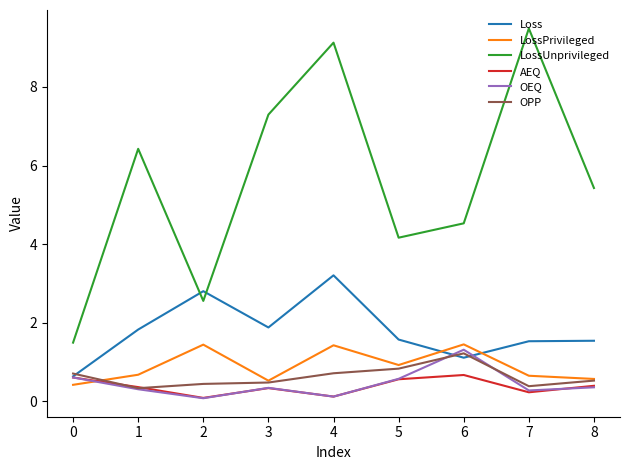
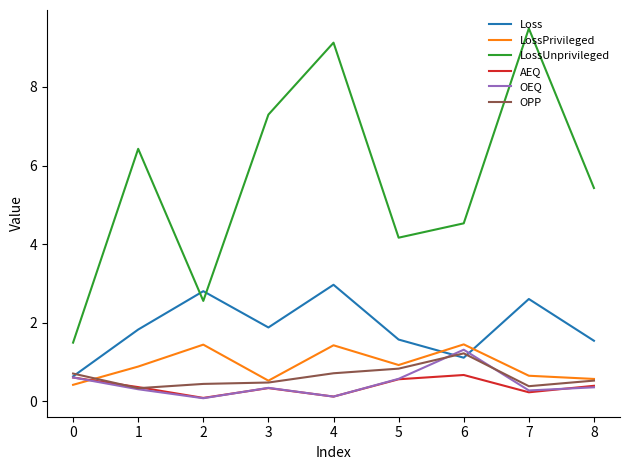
LossPrivileged, 1: 0.7 -> 0.9
Loss, 4: 3.2 -> 3.0
Loss, 7: 1.5 -> 2.6
